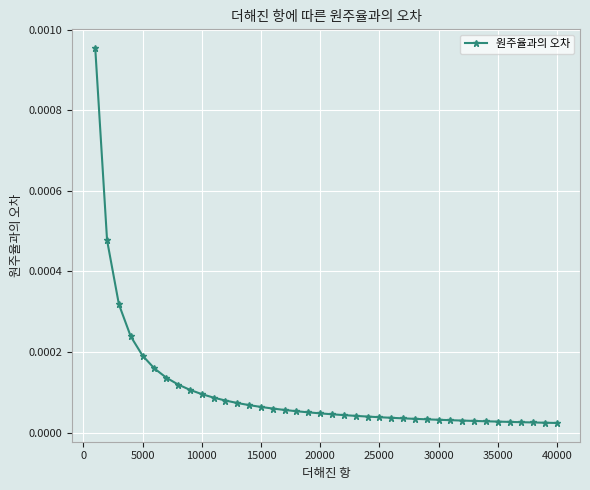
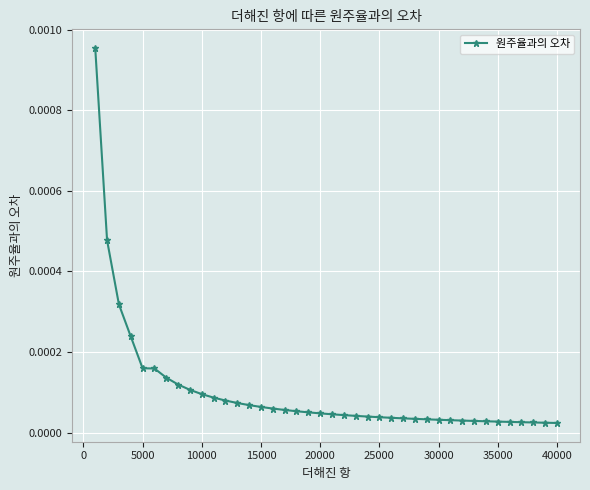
5000: 0.00019 -> 0.00016
